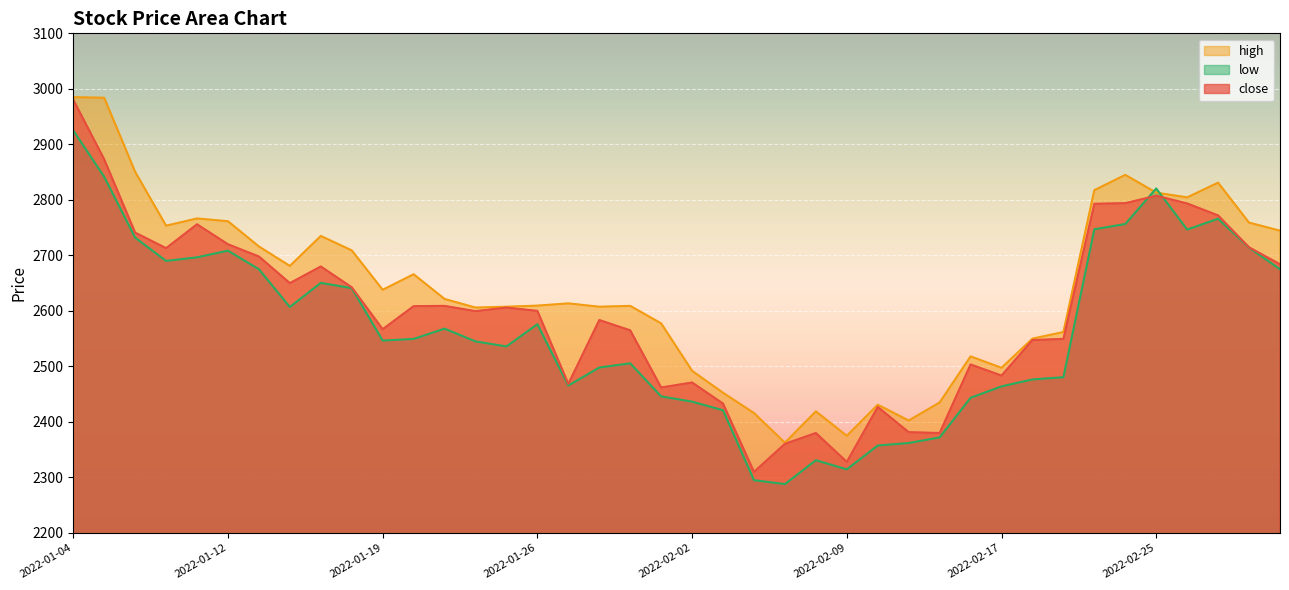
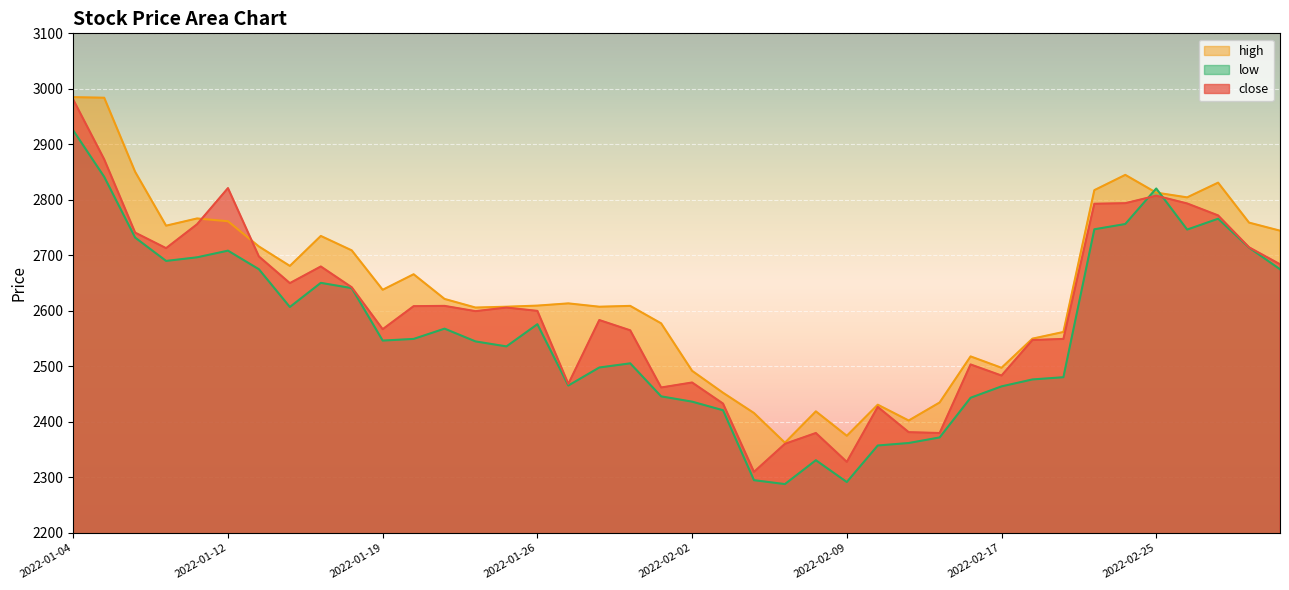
close, 2022-01-12: 2720 -> 2820
low, 2022-02-09: 2310 -> 2290
